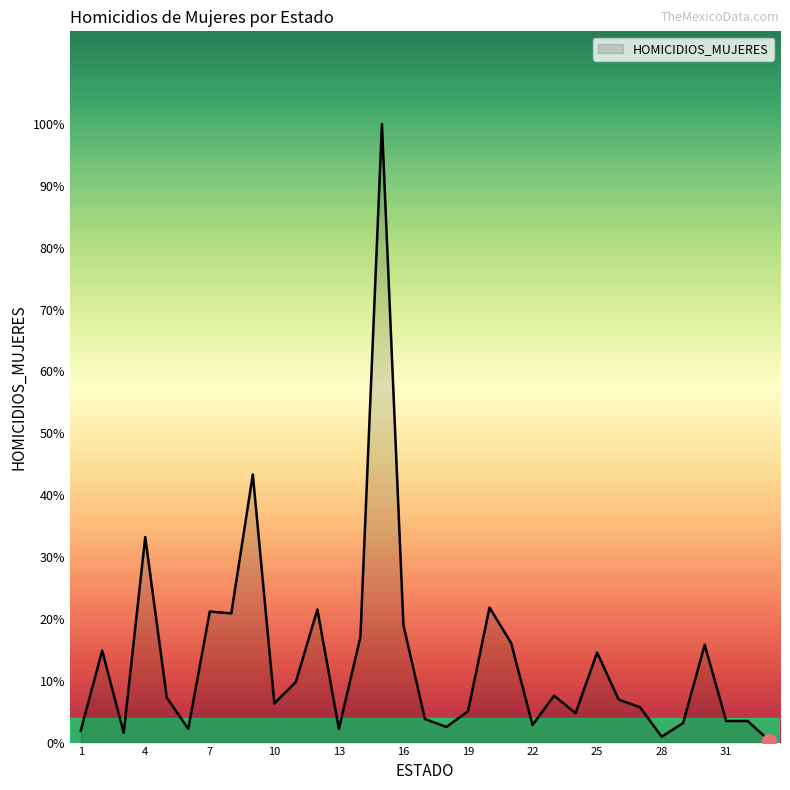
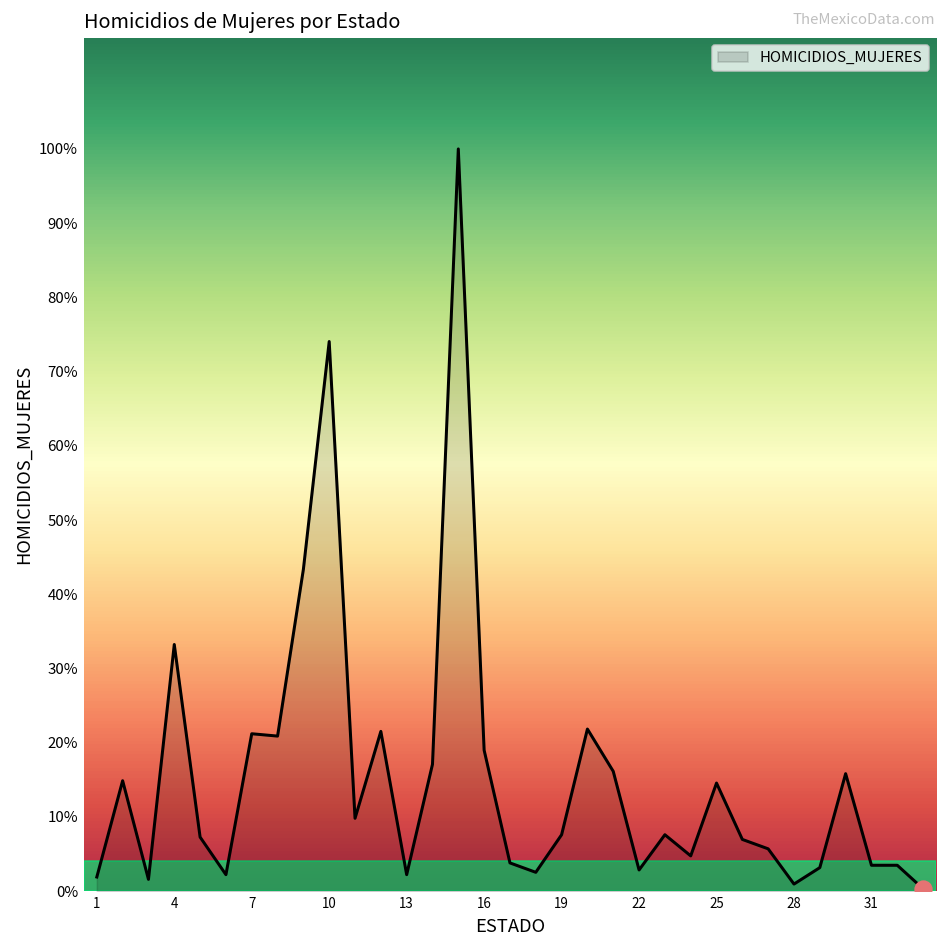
HOMICIDIOS_MUJERES, 10: 6% -> 74%
HOMICIDIOS_MUJERES, 19: 5% -> 8%
